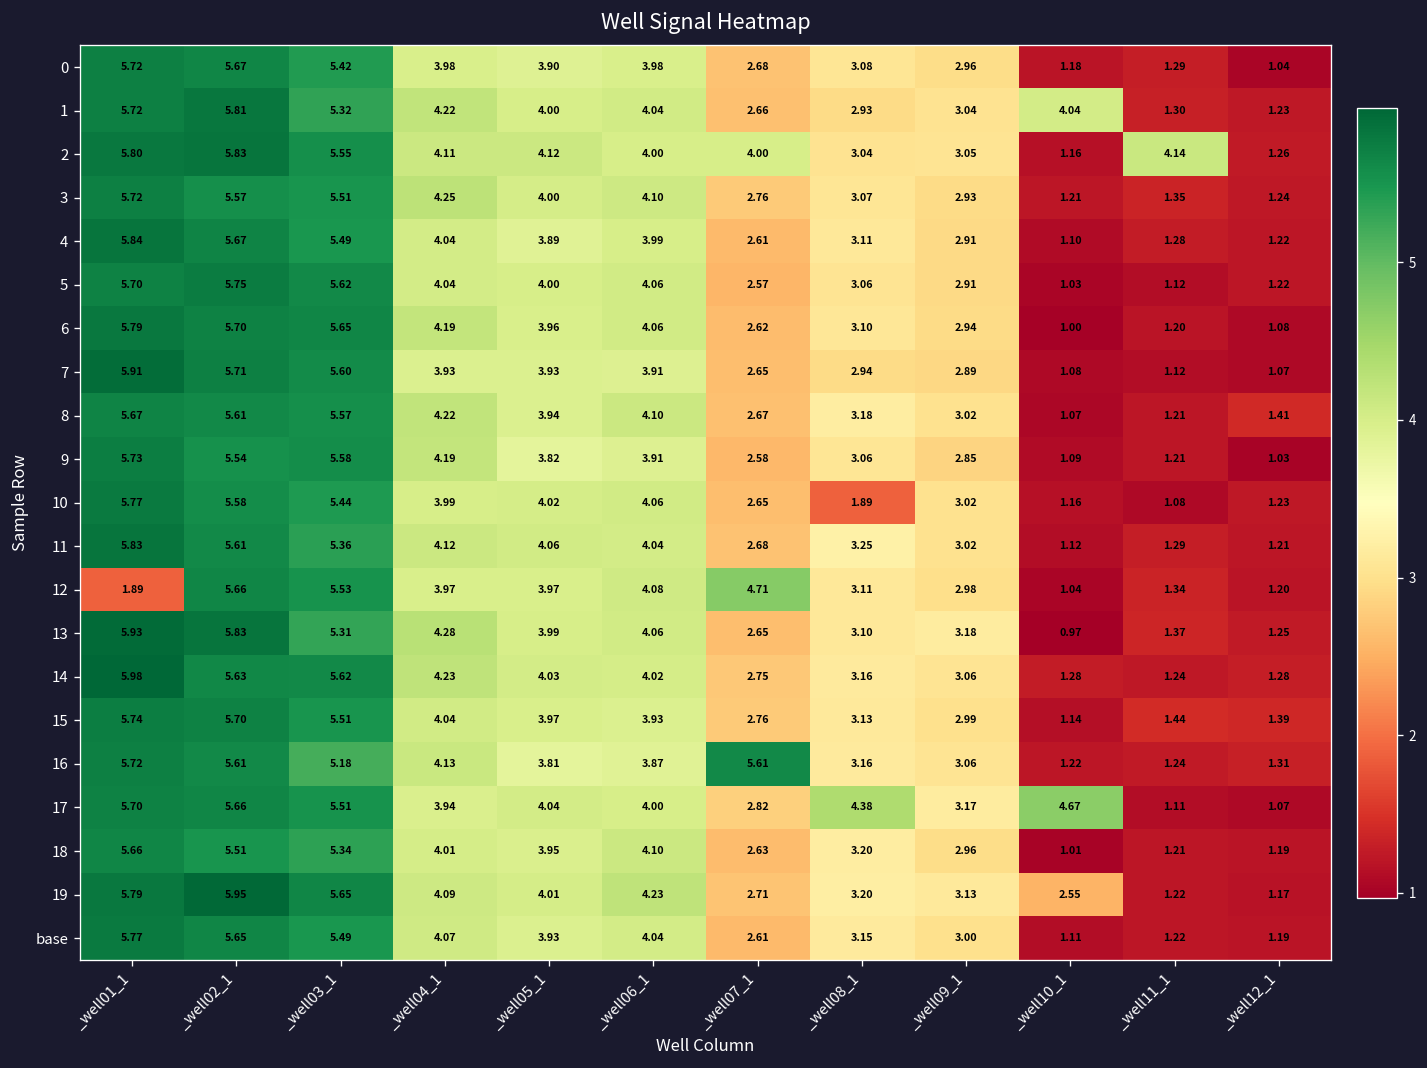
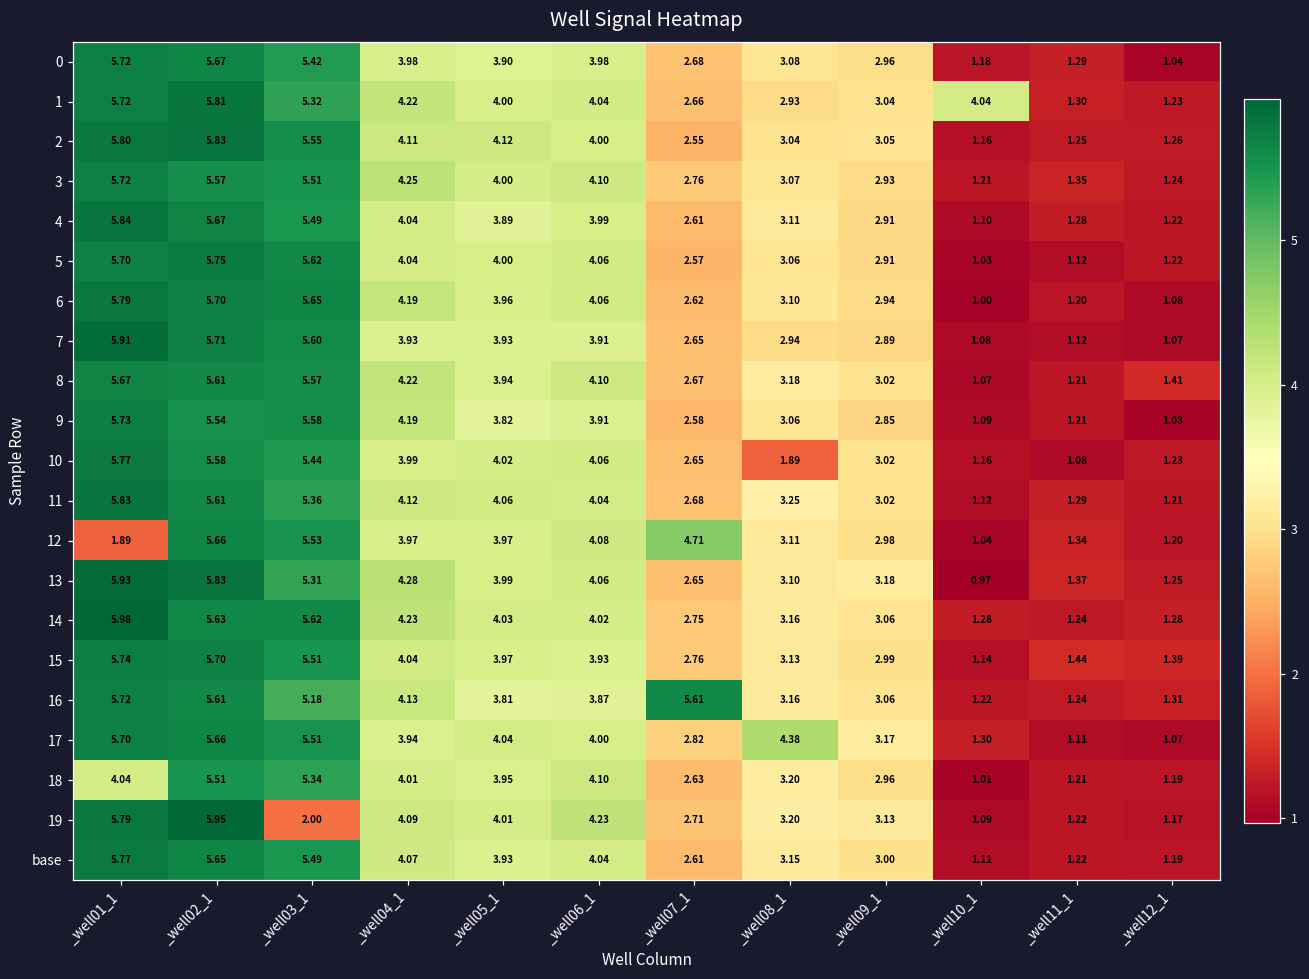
2, _well07_1: 4.00 -> 2.55
2, _well11_1: 4.14 -> 1.25
17, _well10_1: 4.67 -> 1.30
18, _well01_1: 5.66 -> 4.04
19, _well03_1: 5.65 -> 2.00
19, _well10_1: 2.55 -> 1.09
